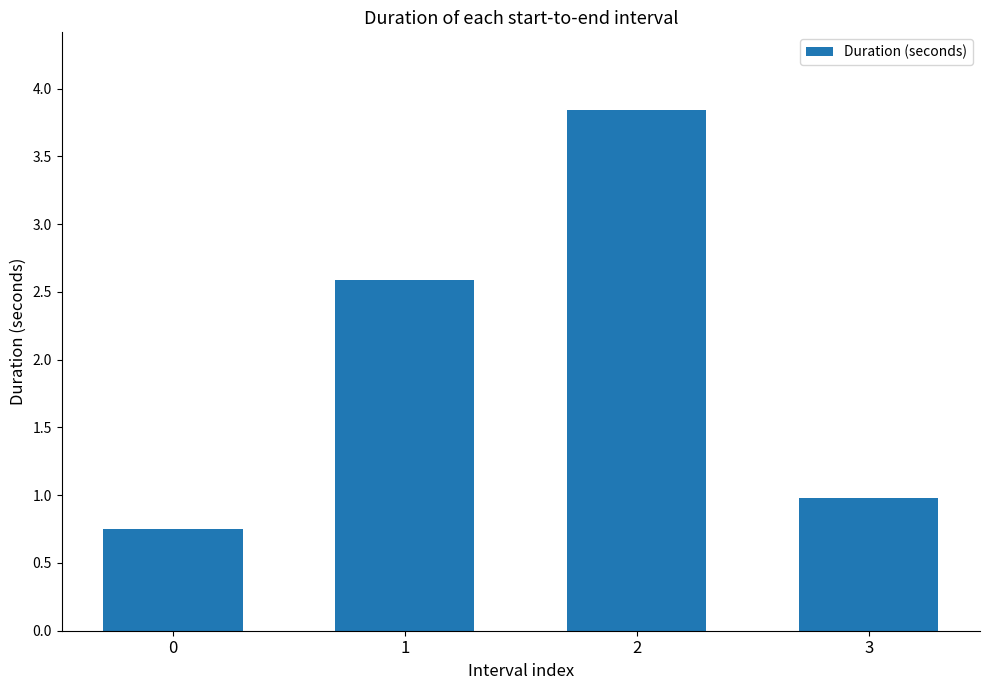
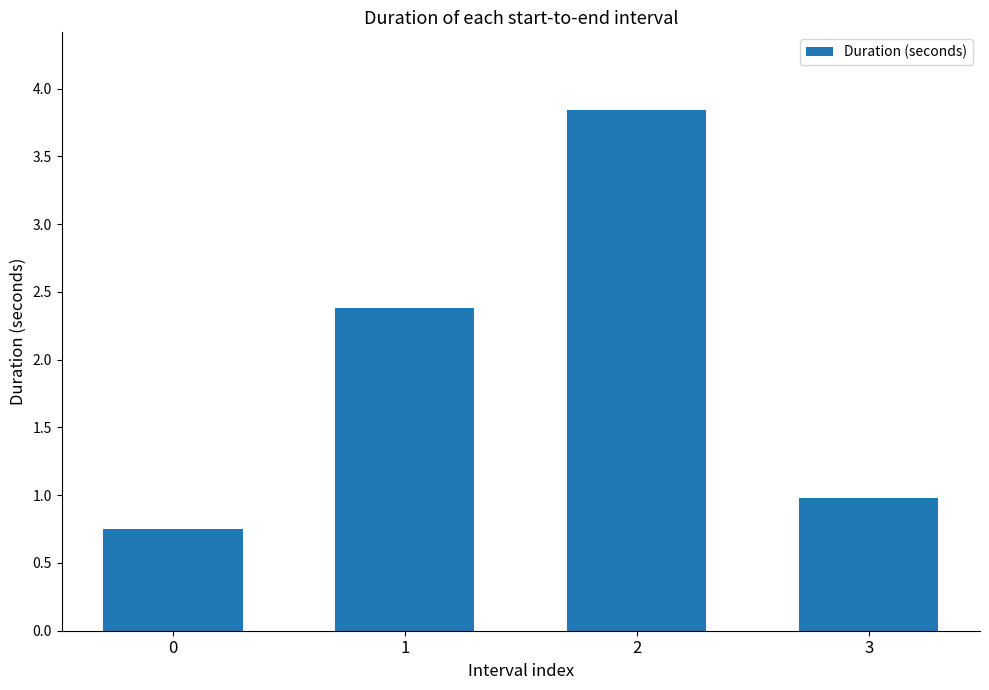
1: 2.59 -> 2.38
